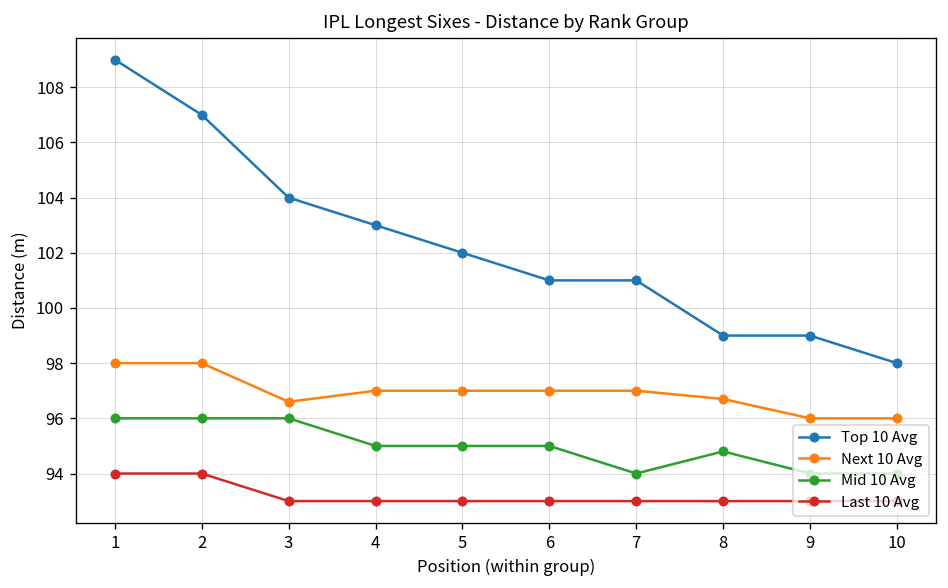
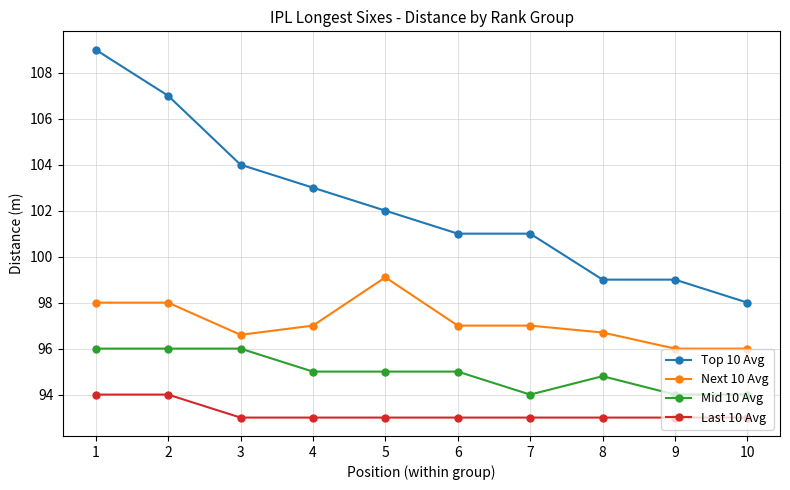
Next 10 Avg, 5: 97.0 -> 99.1
